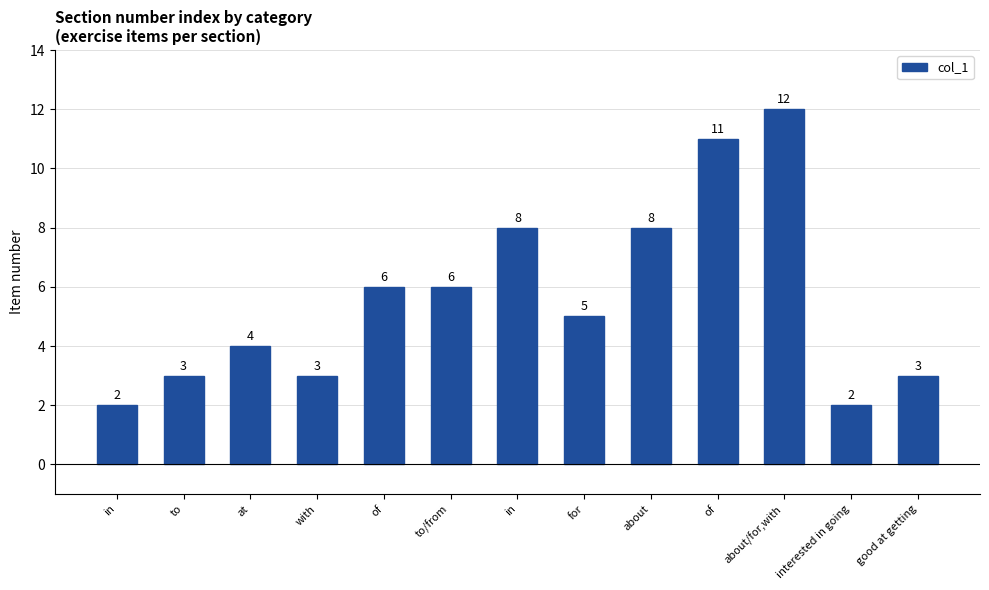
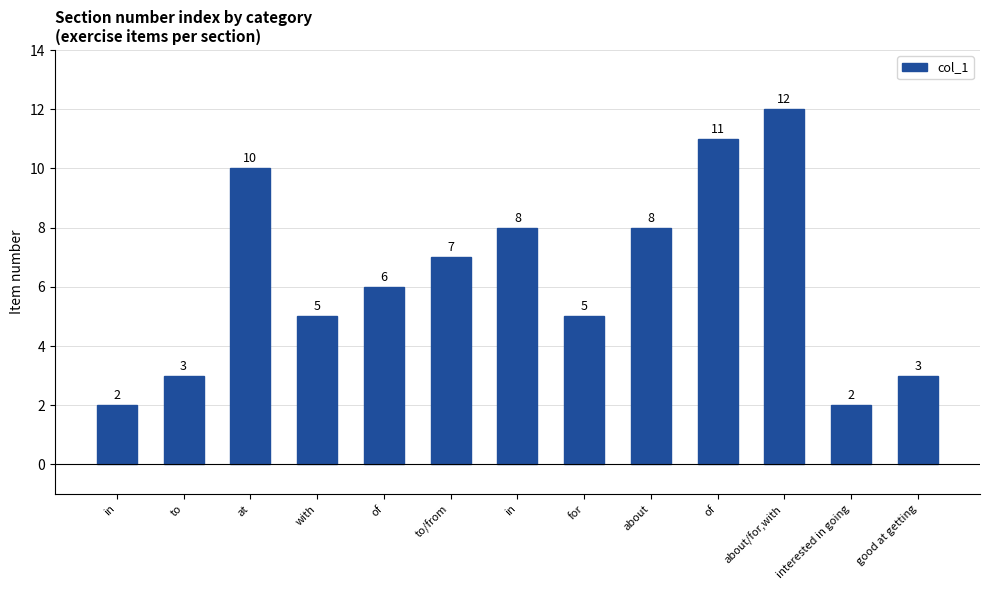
at: 4 -> 10
with: 3 -> 5
to/from: 6 -> 7
